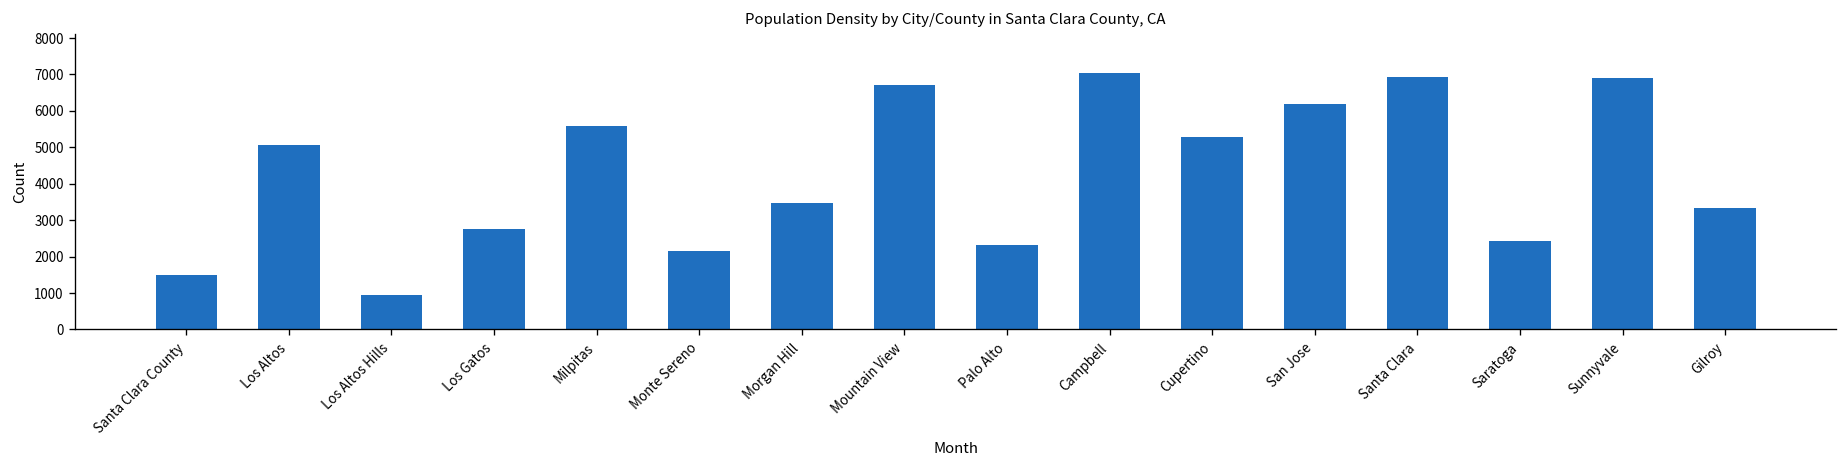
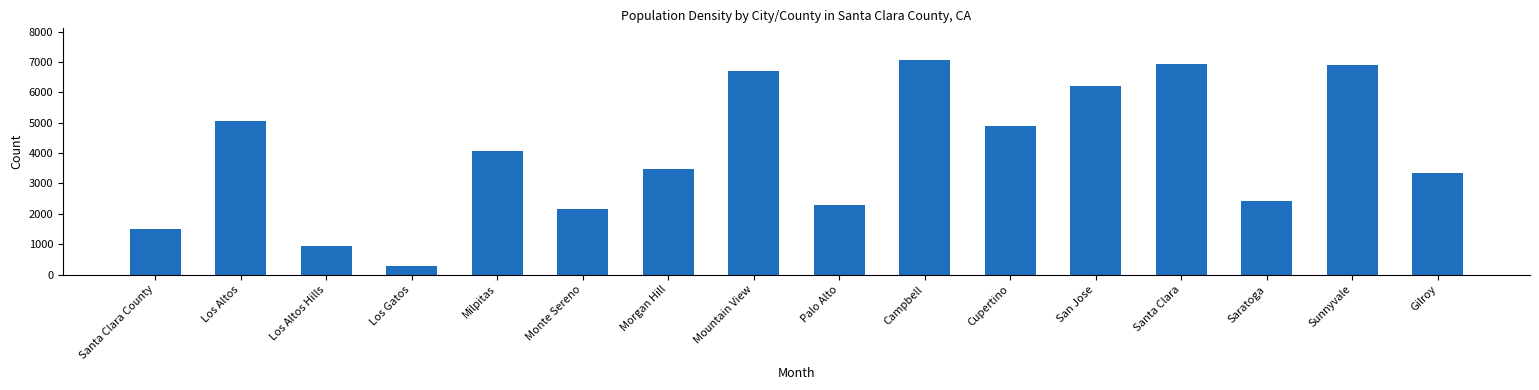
Los Gatos: 2800 -> 300
Milpitas: 5600 -> 4100
Cupertino: 5300 -> 4900
